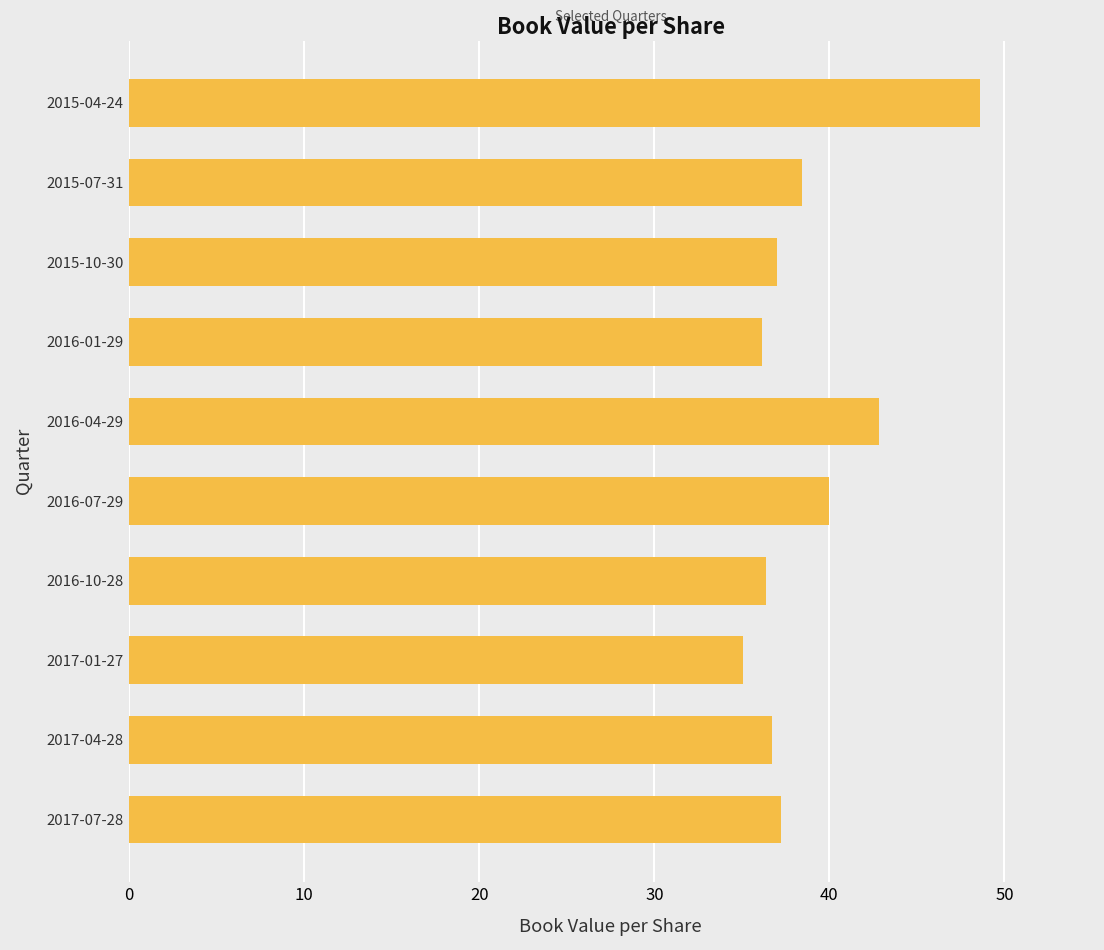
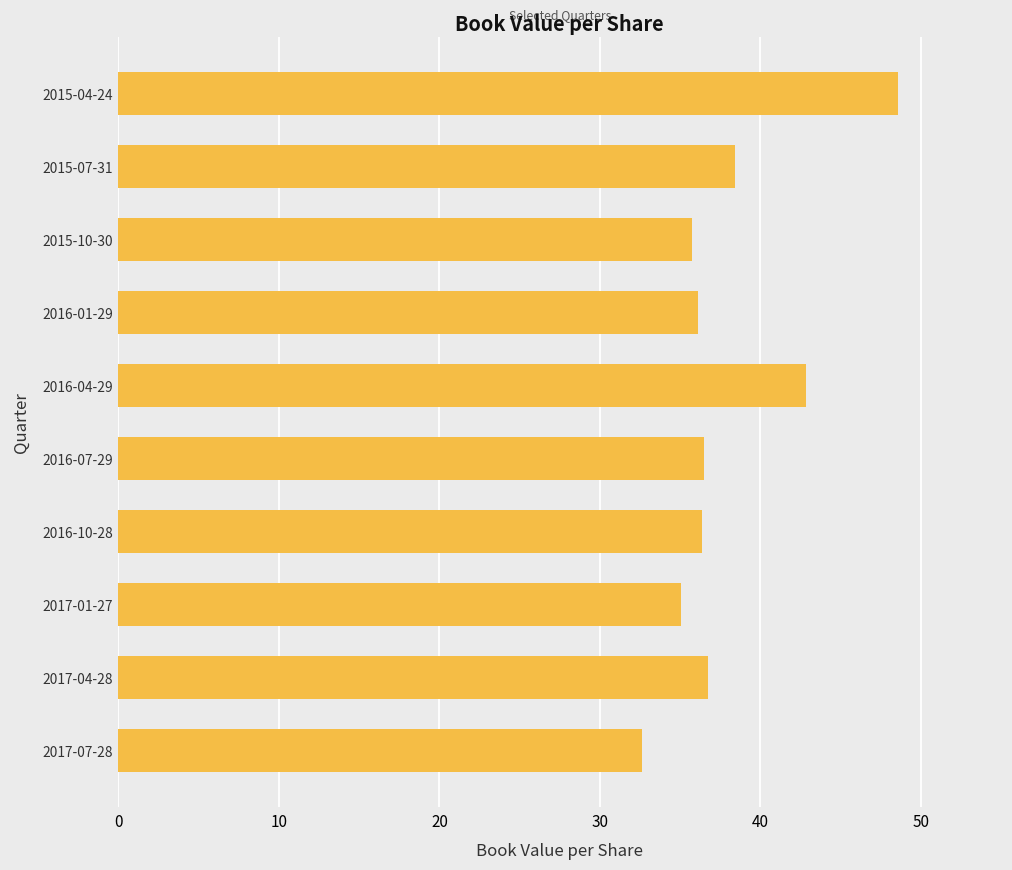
2015-10-30: 37.0 -> 35.7
2016-07-29: 40.0 -> 36.5
2017-07-28: 37.2 -> 32.6
